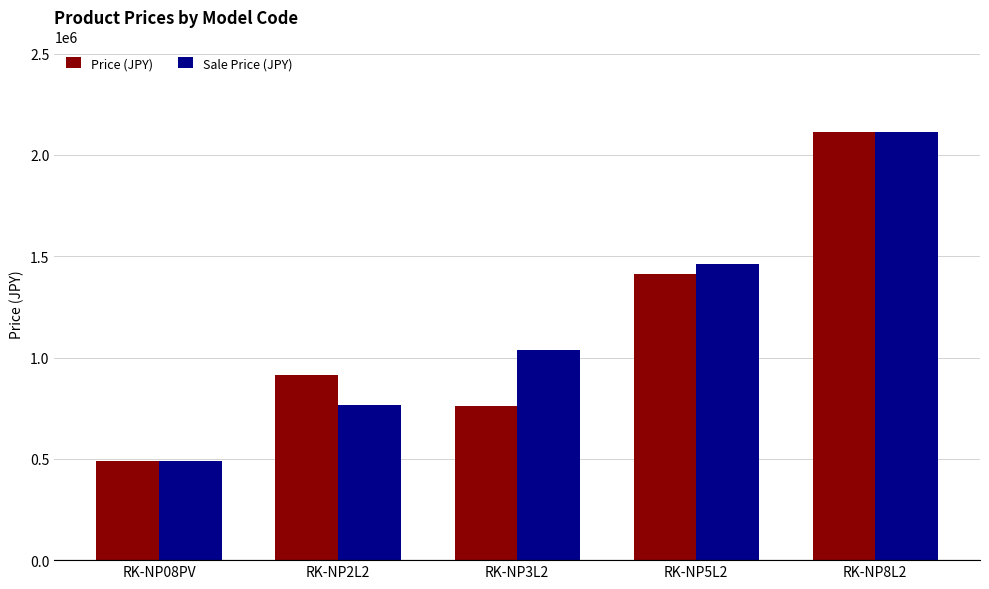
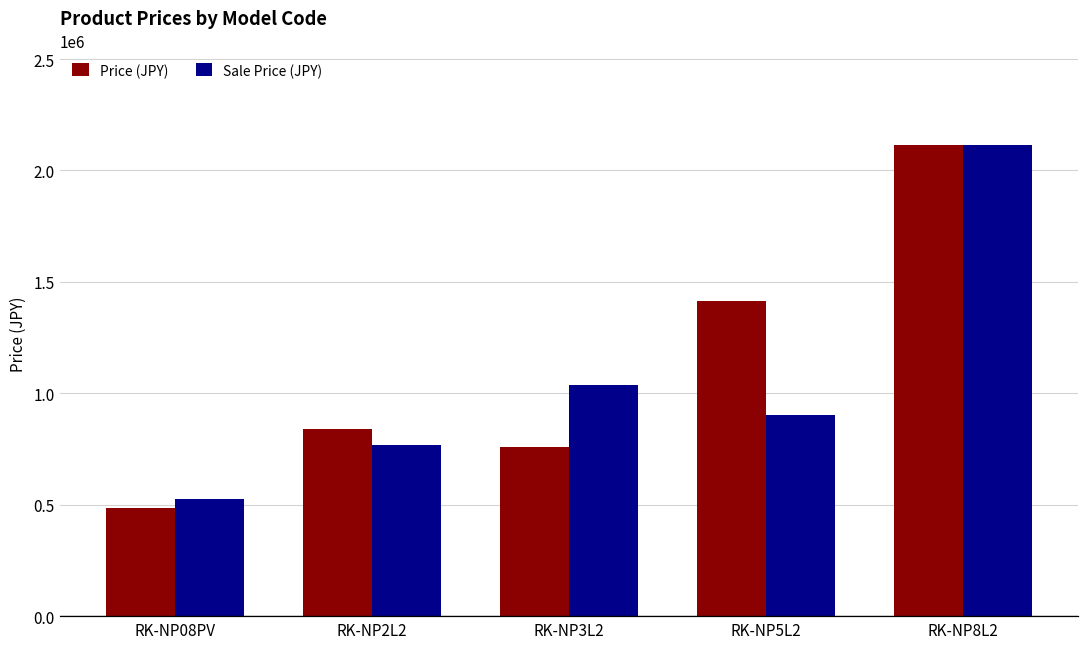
Sale Price (JPY), RK-NP08PV: 490000 -> 530000
Price (JPY), RK-NP2L2: 920000 -> 840000
Sale Price (JPY), RK-NP5L2: 1460000 -> 900000
